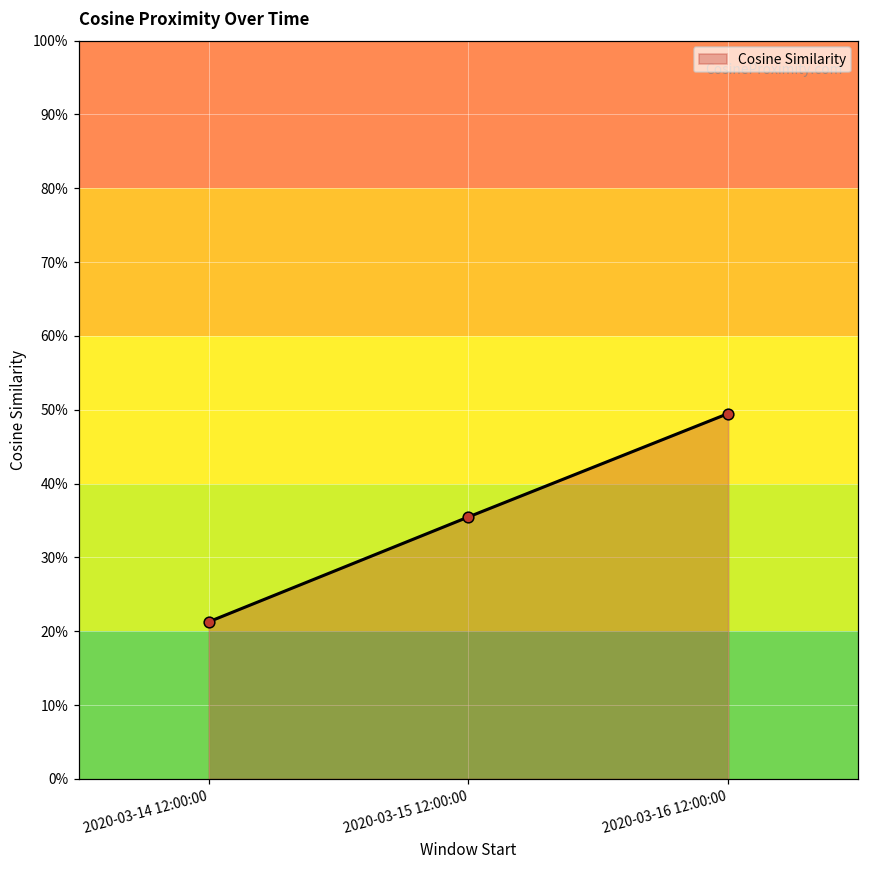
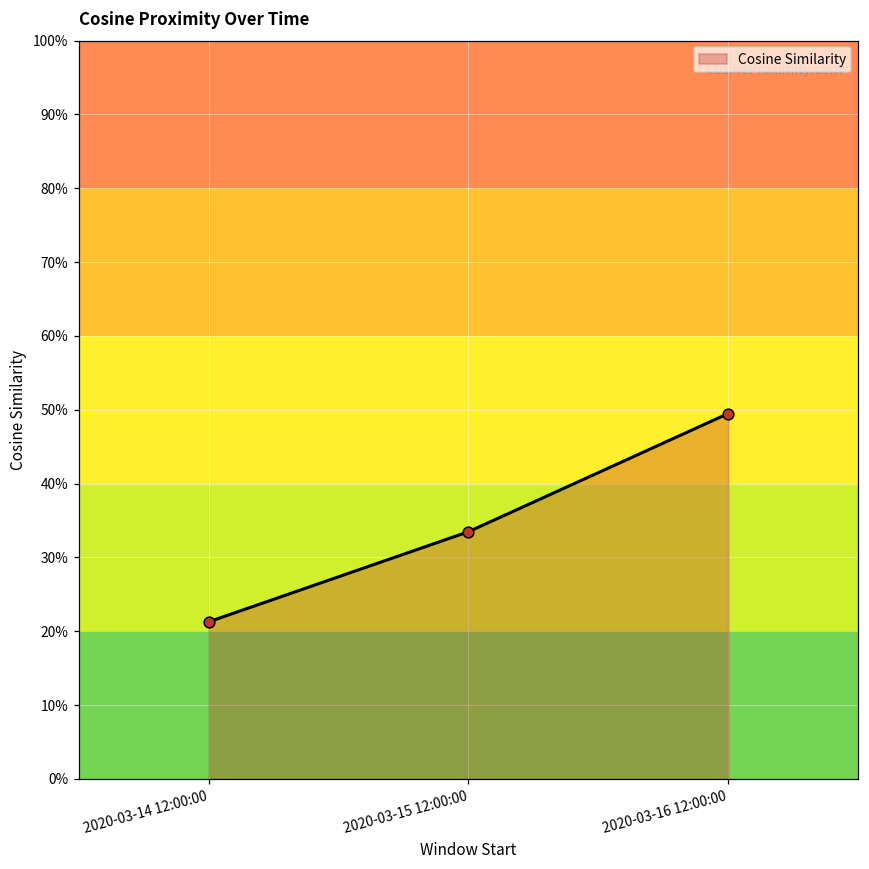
2020-03-15 12:00:00: 35% -> 33%
